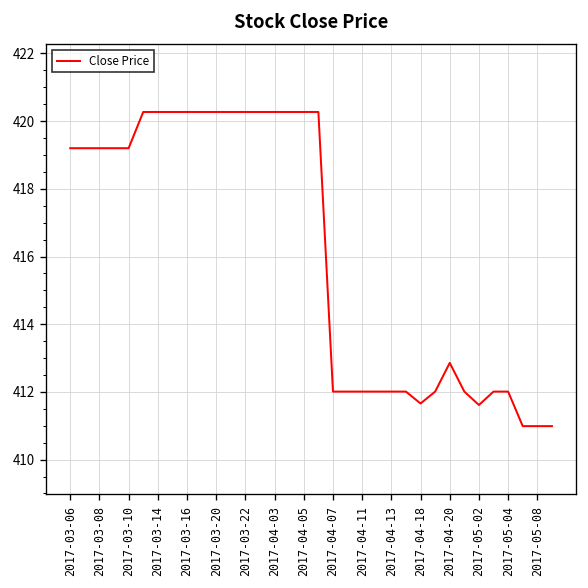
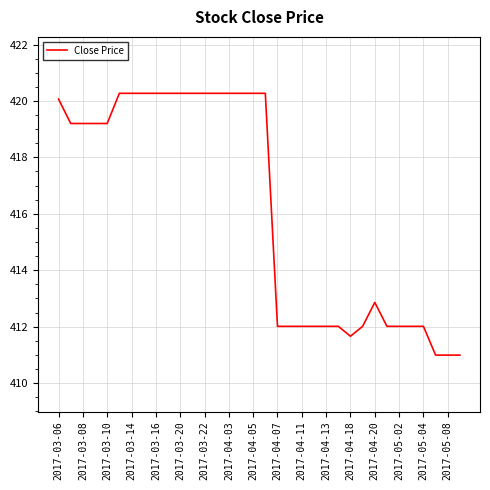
2017-03-06: 419.2 -> 420.1
2017-05-02: 411.6 -> 412.0
